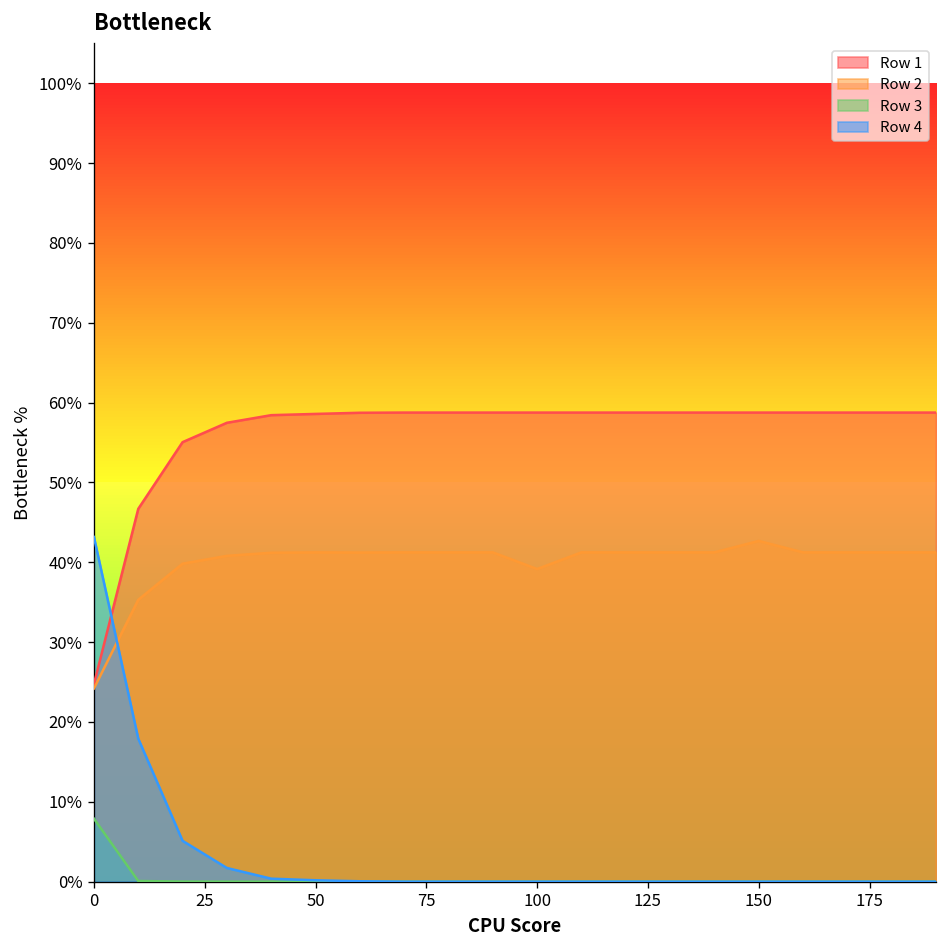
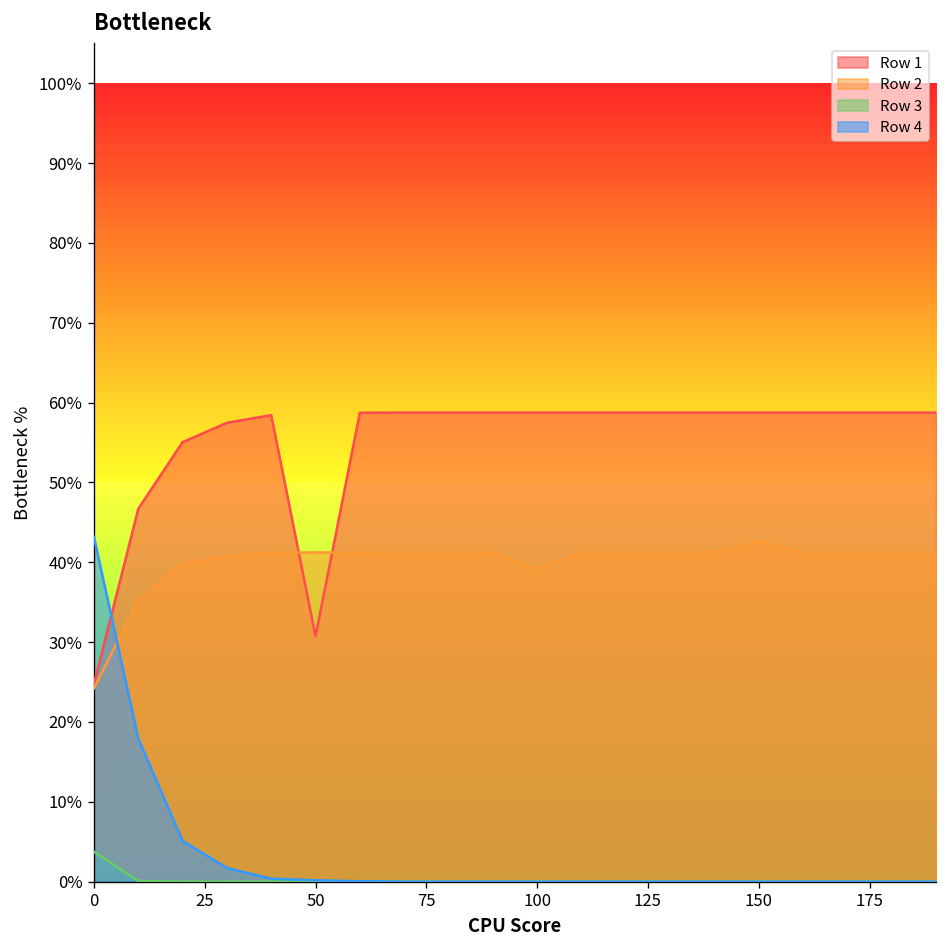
Row 3, 0: 8% -> 4%
Row 1, 50: 59% -> 31%
